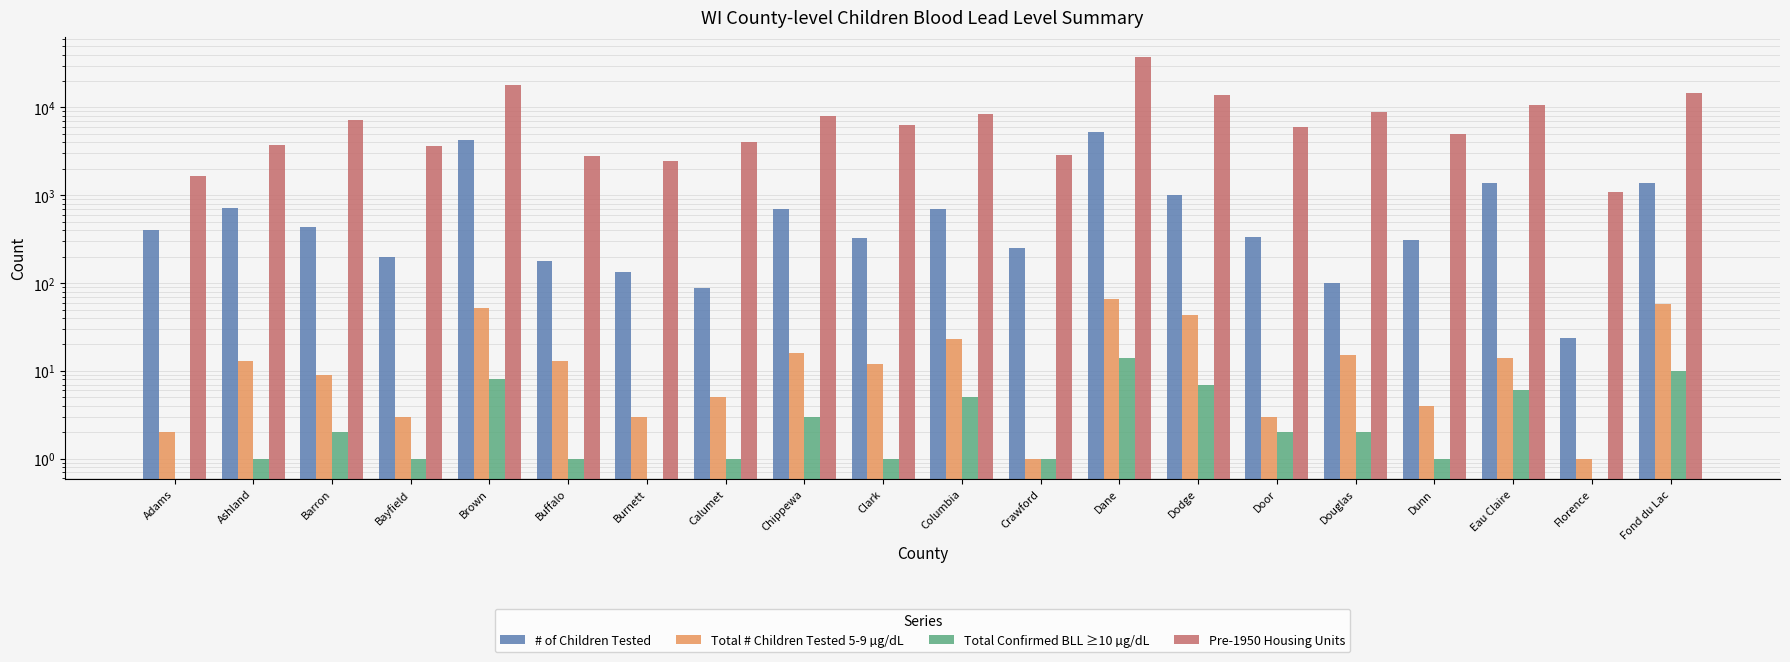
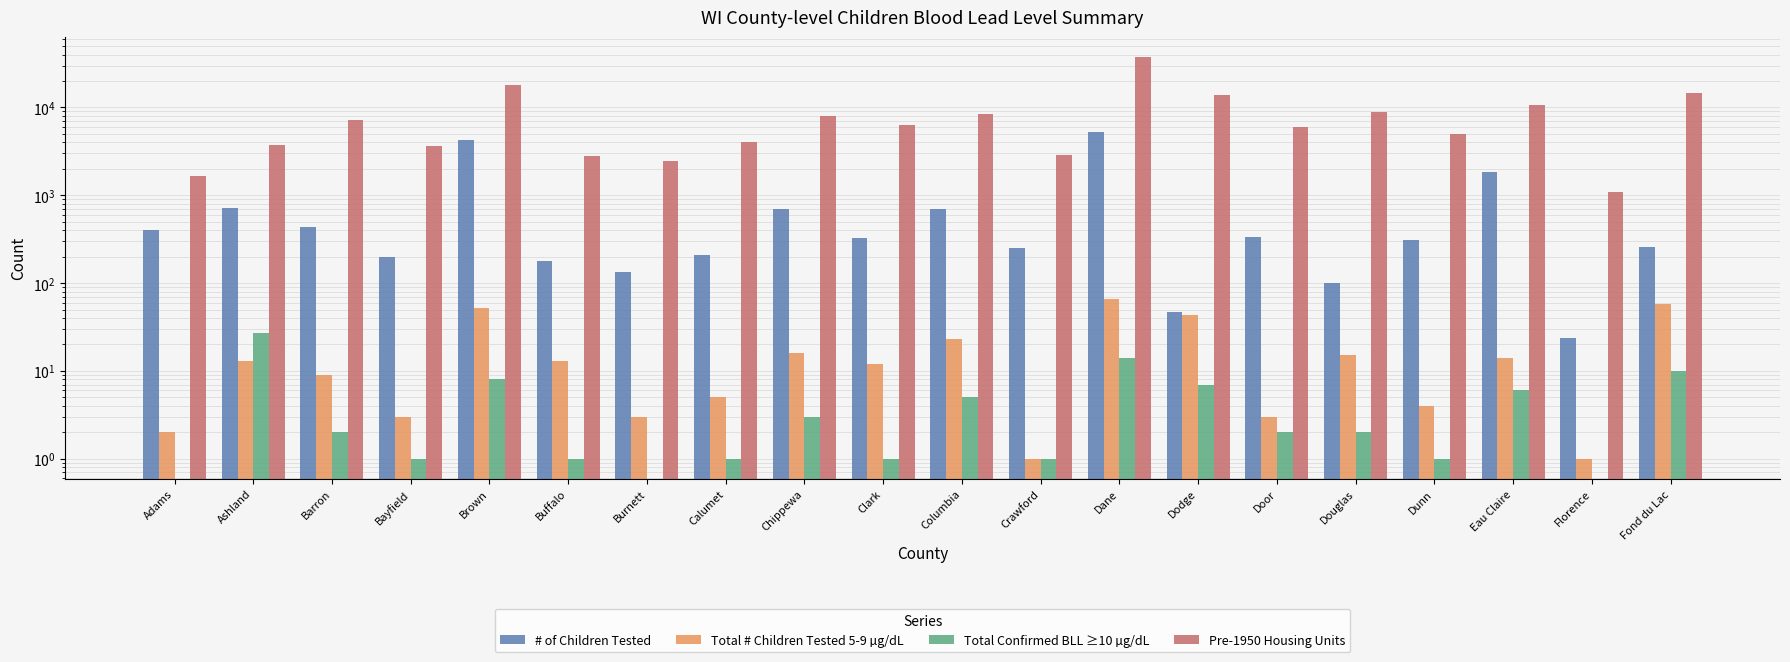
Total Confirmed BLL ≥10 µg/dL, Ashland: 1 -> 27
# of Children Tested, Calumet: 90 -> 210
# of Children Tested, Dodge: 1000 -> 50
# of Children Tested, Eau Claire: 1400 -> 1800
# of Children Tested, Fond du Lac: 1400 -> 260
